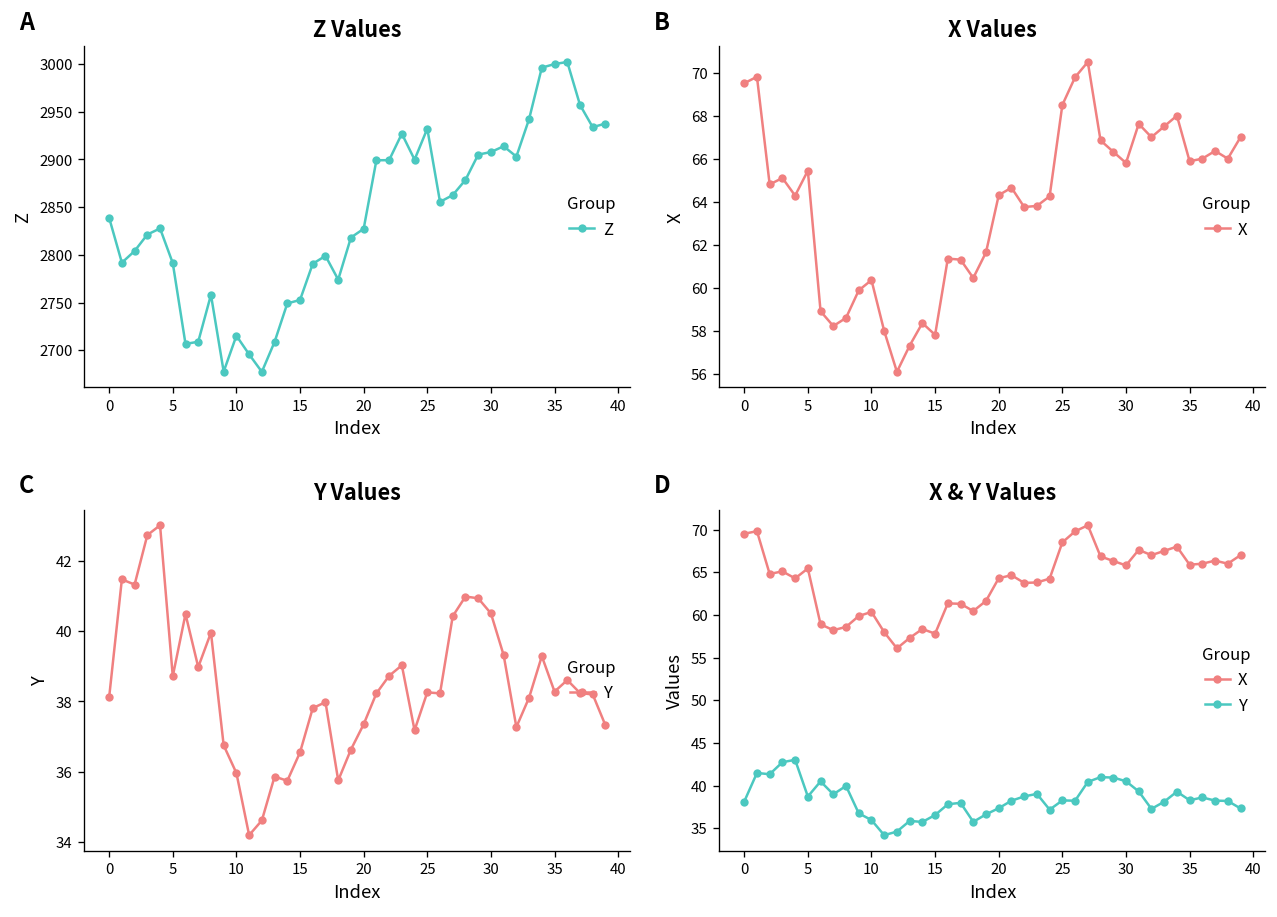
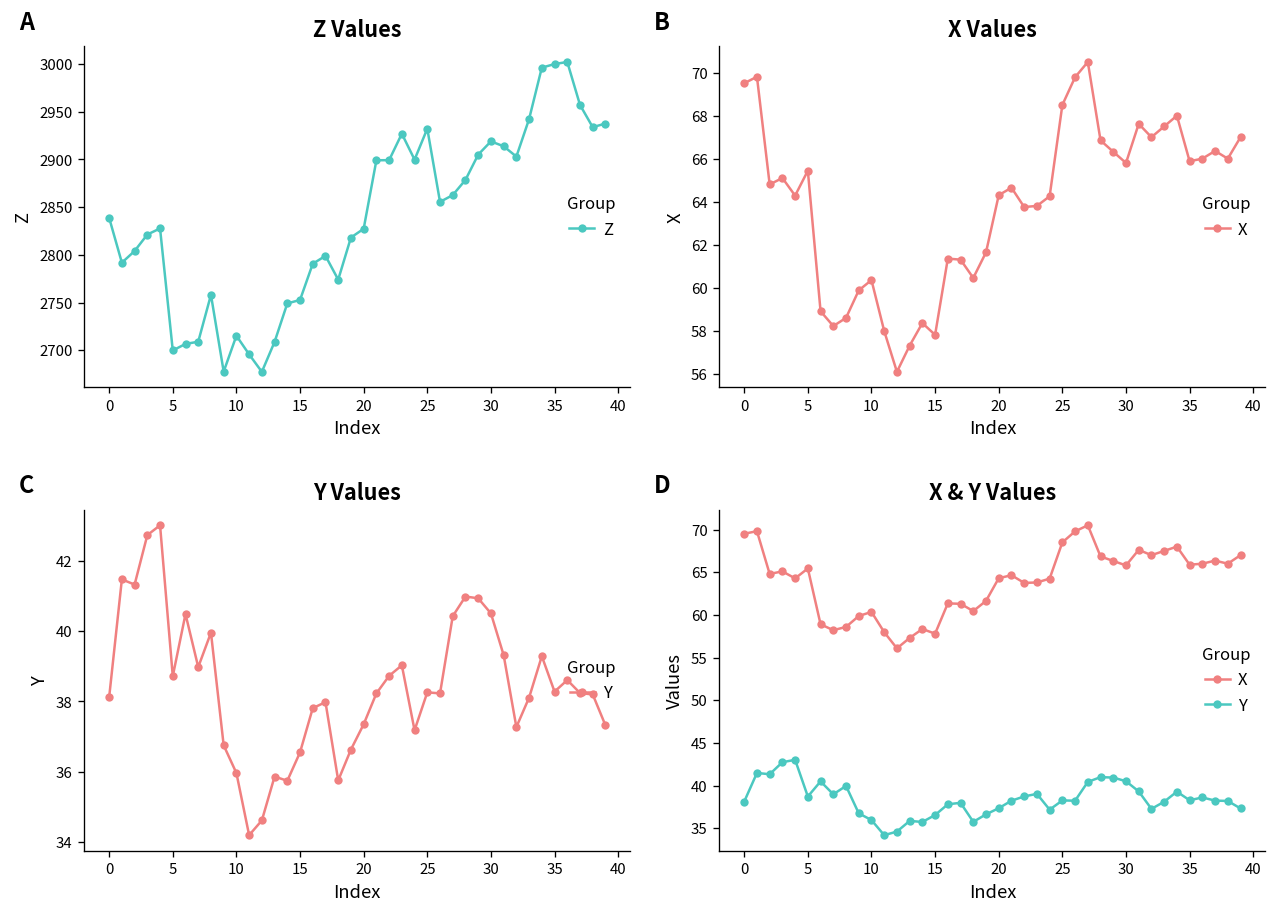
Z Values, 5: 2790 -> 2700
Z Values, 30: 2910 -> 2920
